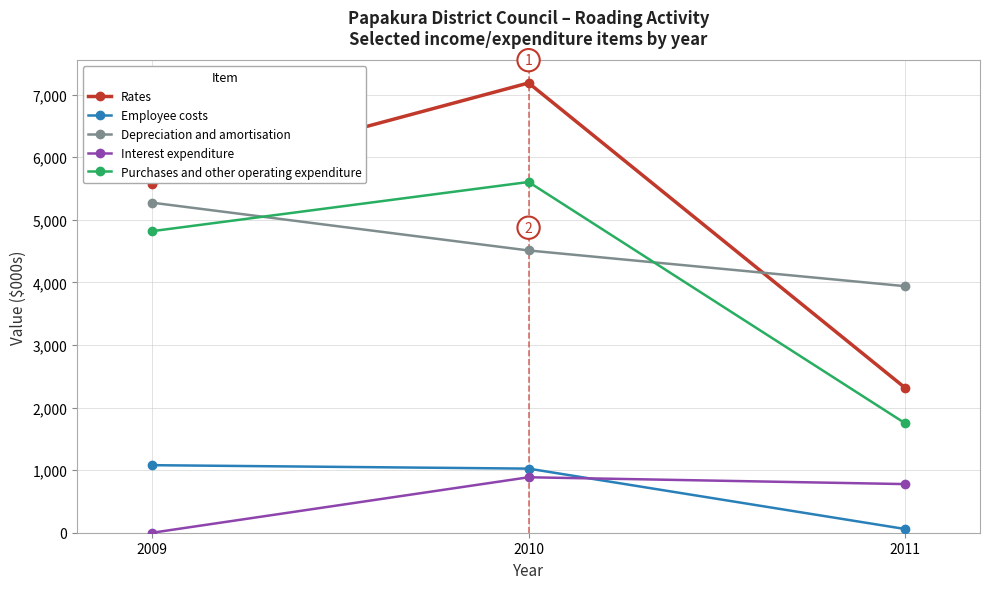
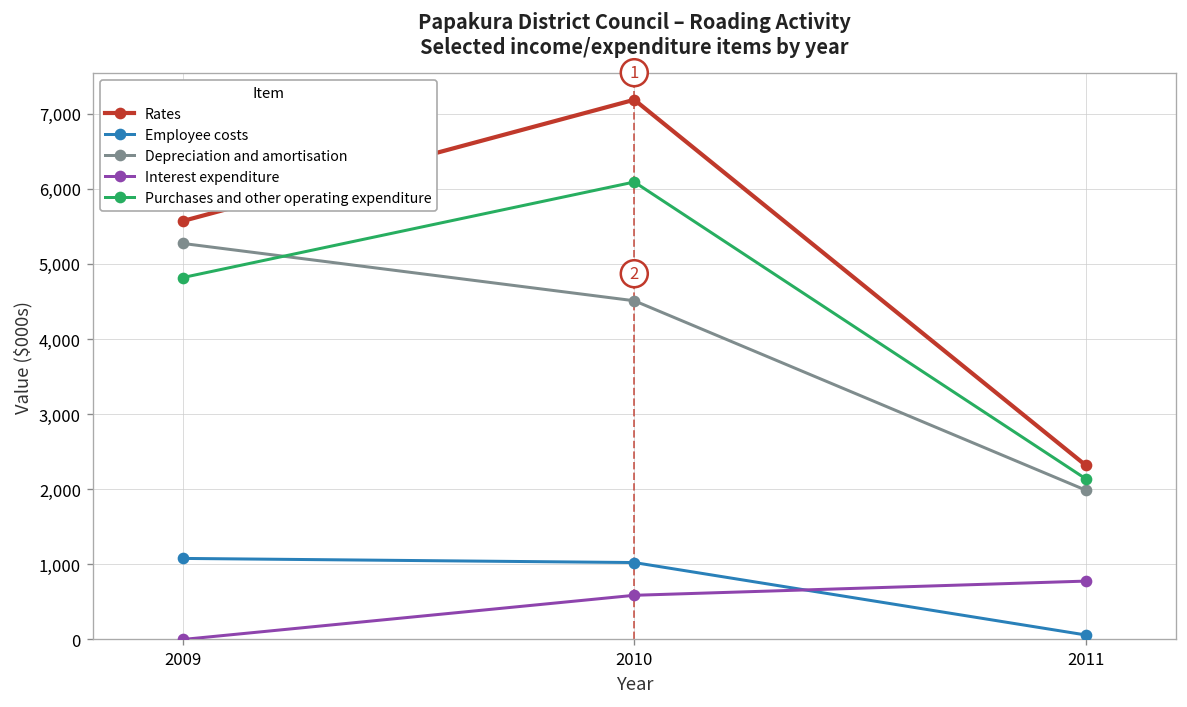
Interest expenditure, 2010: 900 -> 600
Purchases and other operating expenditure, 2010: 5,600 -> 6,100
Depreciation and amortisation, 2011: 3,900 -> 2,000
Purchases and other operating expenditure, 2011: 1,800 -> 2,100
